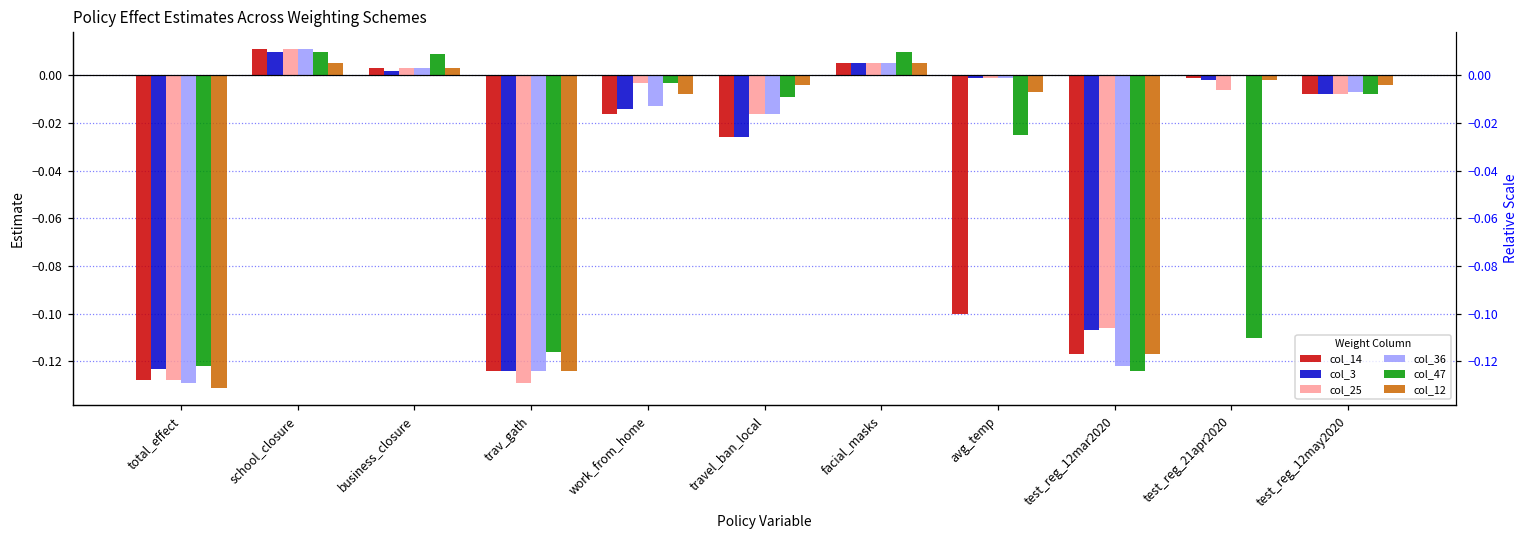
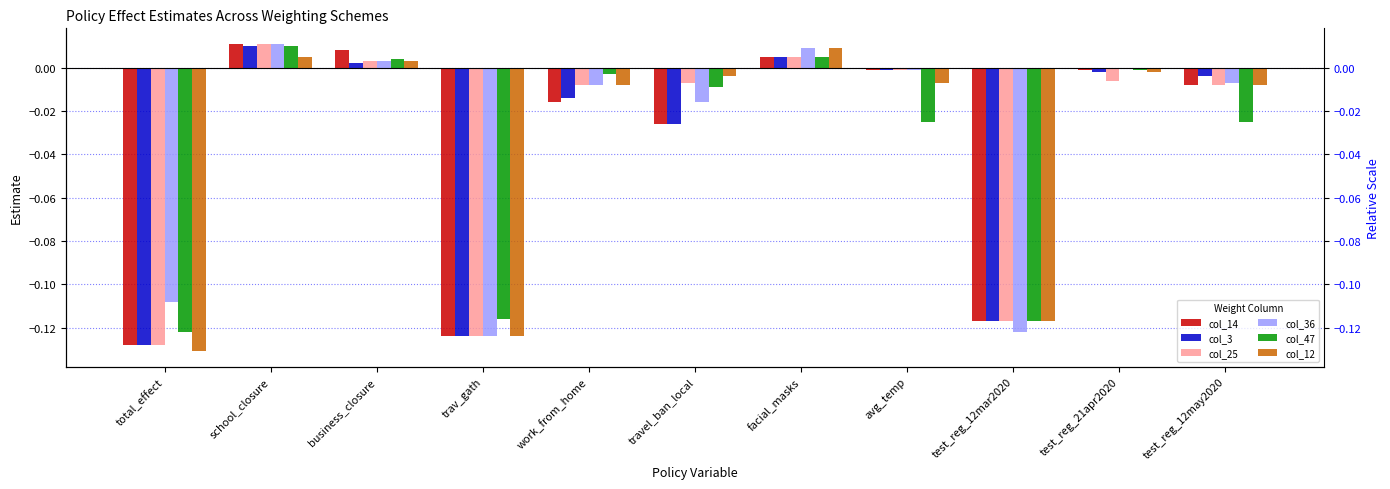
col_3, total_effect: -0.123 -> -0.128
col_36, total_effect: -0.129 -> -0.108
col_14, business_closure: 0.003 -> 0.008
col_47, business_closure: 0.009 -> 0.004
col_25, trav_gath: -0.129 -> -0.124
col_25, work_from_home: -0.003 -> -0.008
col_36, work_from_home: -0.013 -> -0.008
col_25, travel_ban_local: -0.016 -> -0.007
col_36, facial_masks: 0.005 -> 0.009
col_47, facial_masks: 0.010 -> 0.005
col_12, facial_masks: 0.005 -> 0.009
col_14, avg_temp: -0.100 -> -0.001
col_3, test_reg_12mar2020: -0.107 -> -0.117
col_25, test_reg_12mar2020: -0.106 -> -0.117
col_47, test_reg_12mar2020: -0.124 -> -0.117
col_47, test_reg_21apr2020: -0.110 -> -0.001
col_3, test_reg_12may2020: -0.008 -> -0.004
col_47, test_reg_12may2020: -0.008 -> -0.025
col_12, test_reg_12may2020: -0.004 -> -0.008
